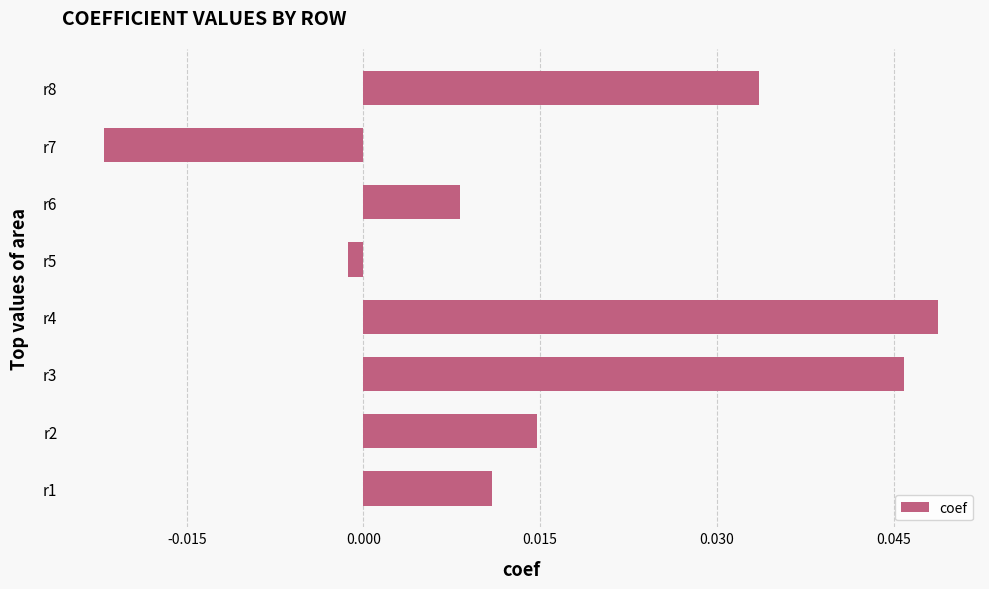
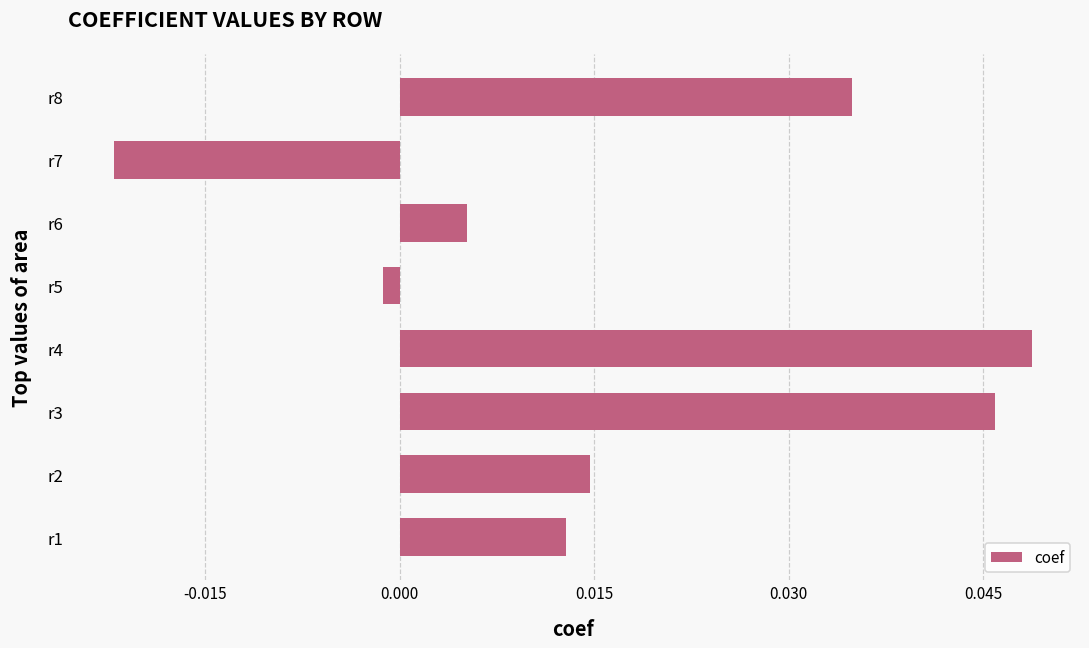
r8: 0.0336 -> 0.0349
r6: 0.0082 -> 0.0052
r1: 0.0109 -> 0.0129
